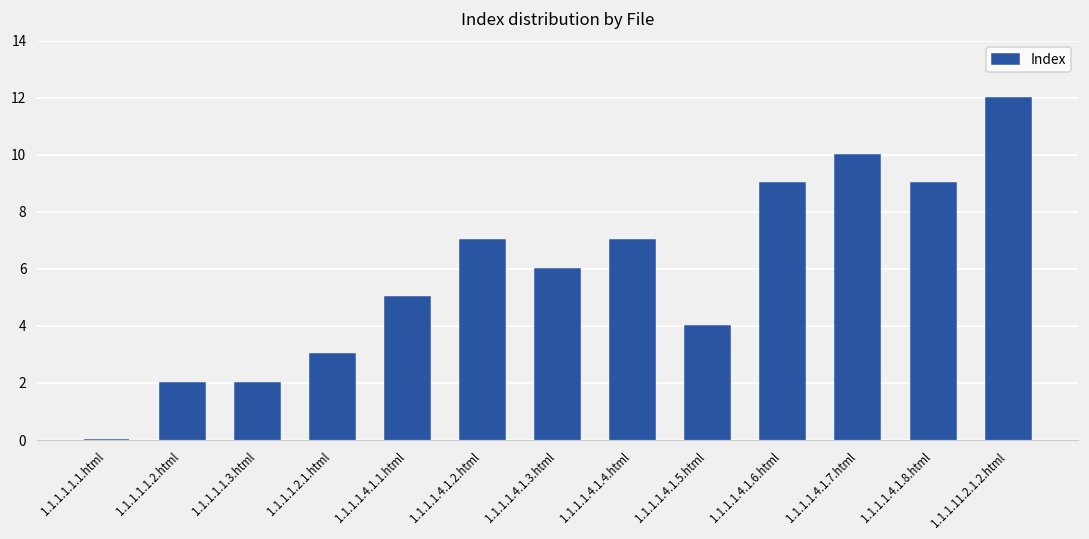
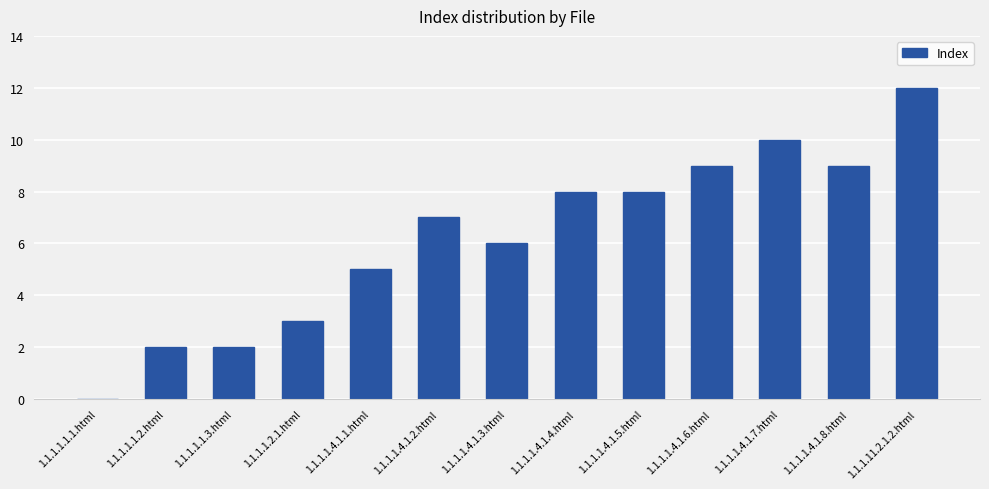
1.1.1.1.4.1.4.html: 7 -> 8
1.1.1.1.4.1.5.html: 4 -> 8
